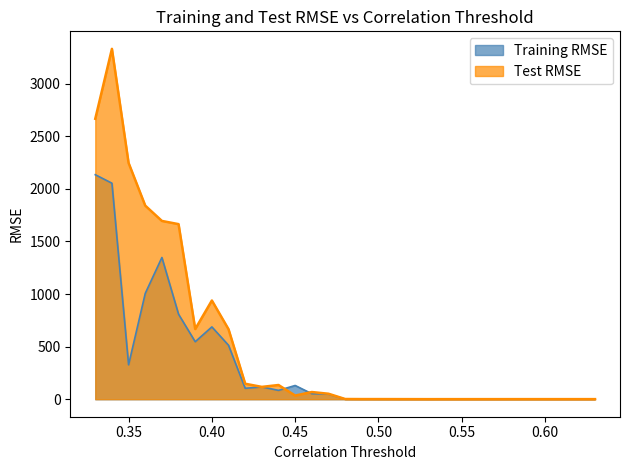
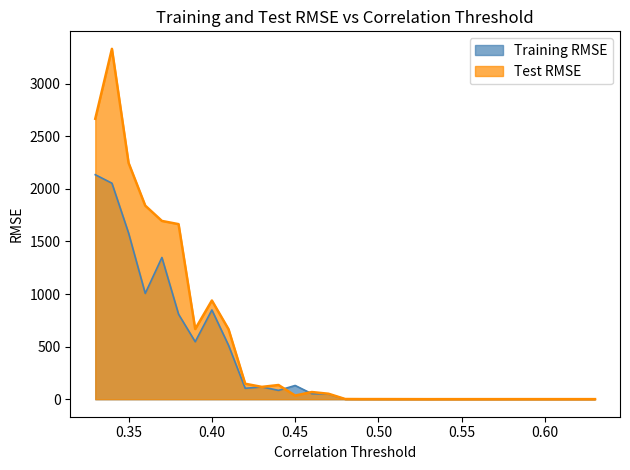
Training RMSE, 0.35: 330 -> 1580
Training RMSE, 0.40: 690 -> 850
